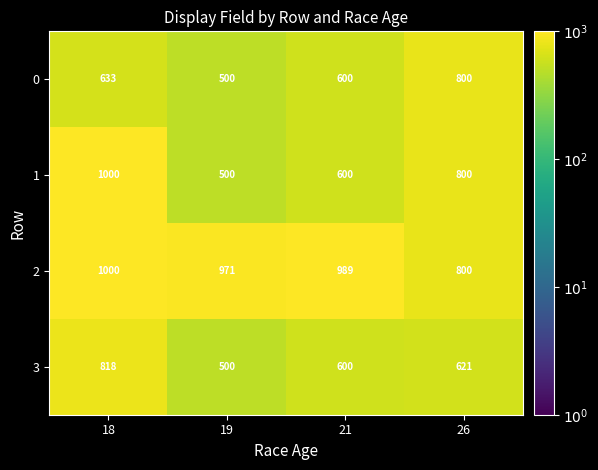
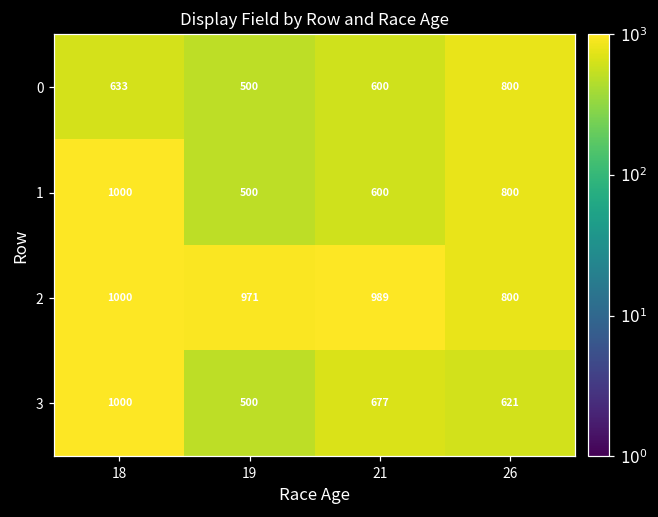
3, 18: 818 -> 1000
3, 21: 600 -> 677
